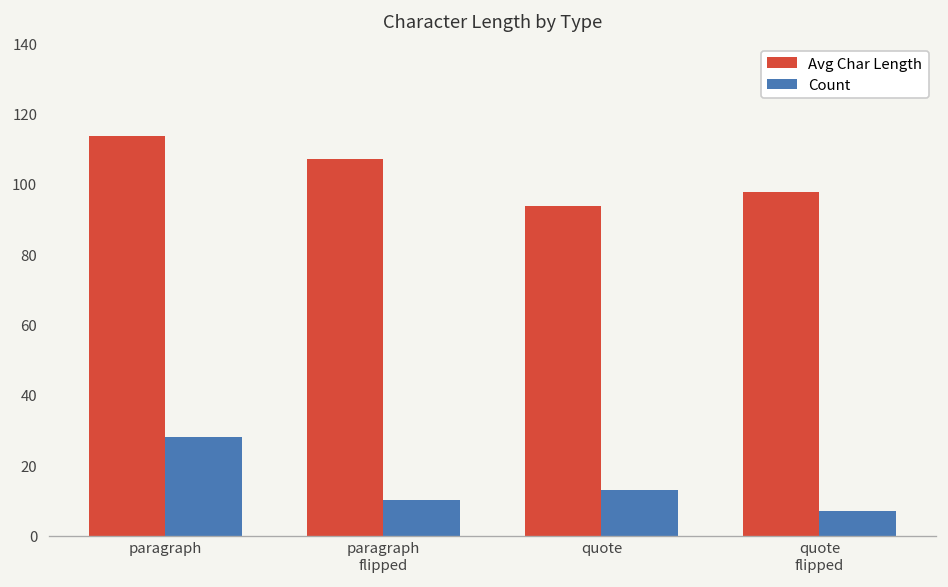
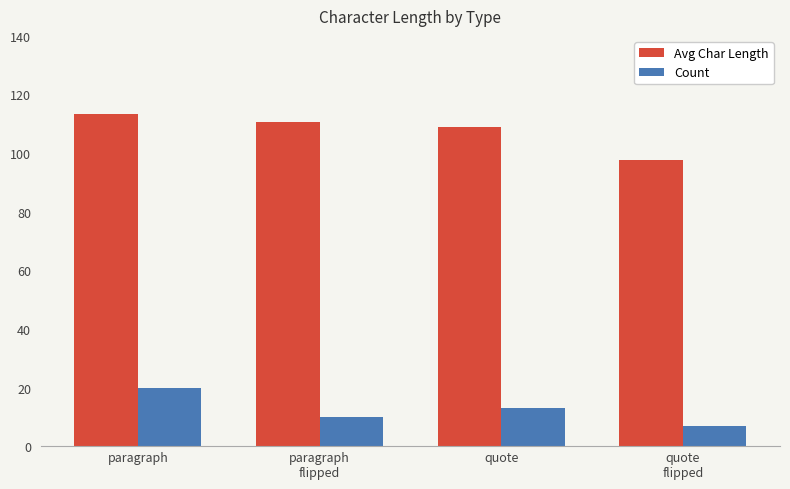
Count, paragraph: 28 -> 20
Avg Char Length, paragraph flipped: 107 -> 111
Avg Char Length, quote: 94 -> 109
